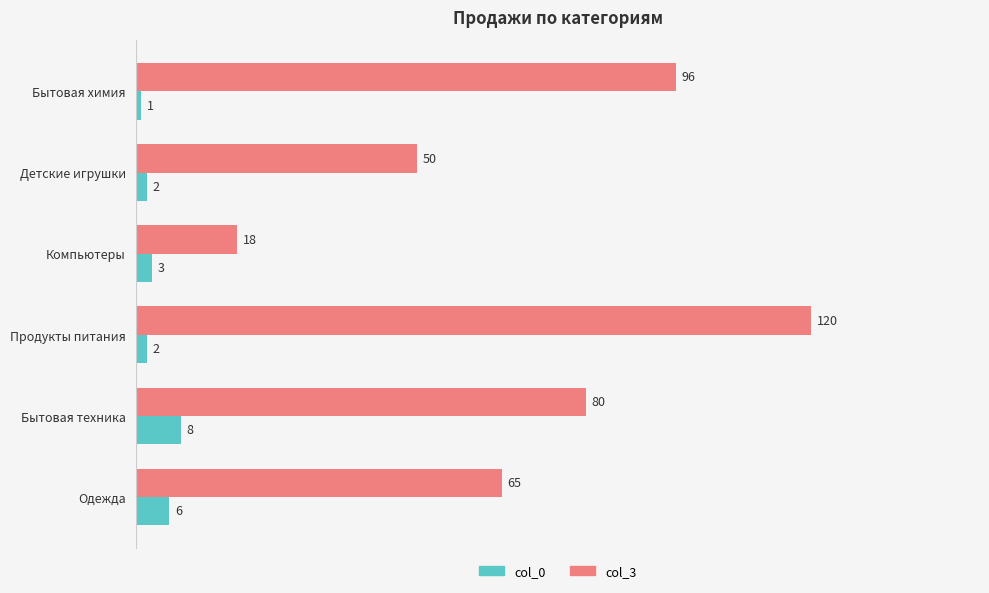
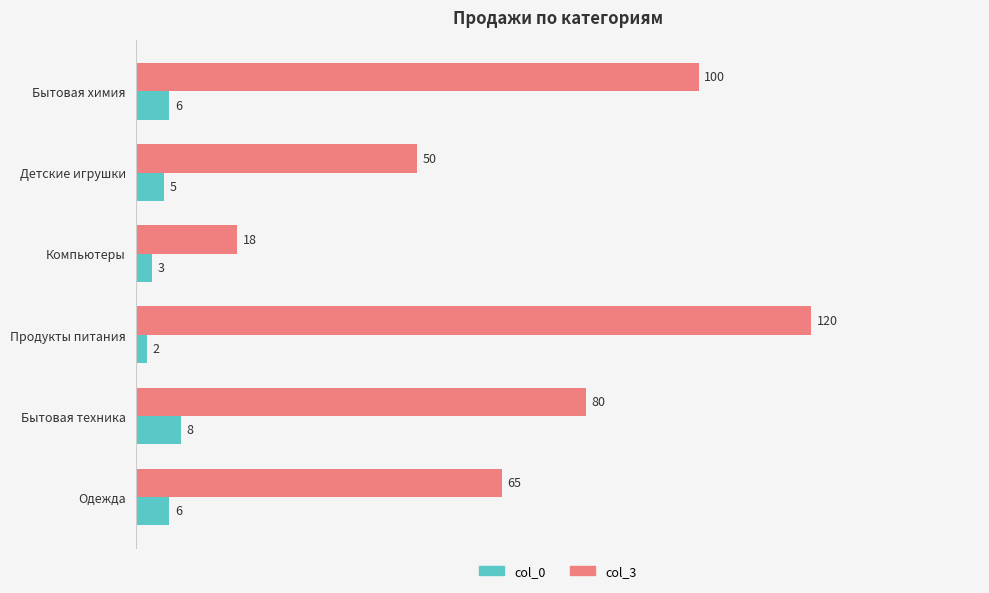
col_3, Бытовая химия: 96 -> 100
col_0, Бытовая химия: 1 -> 6
col_0, Детские игрушки: 2 -> 5
